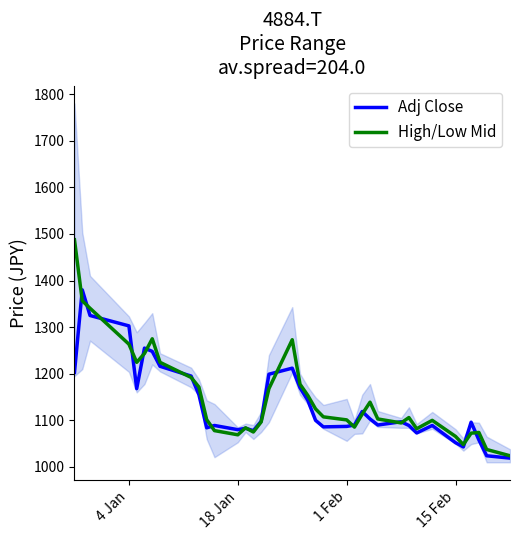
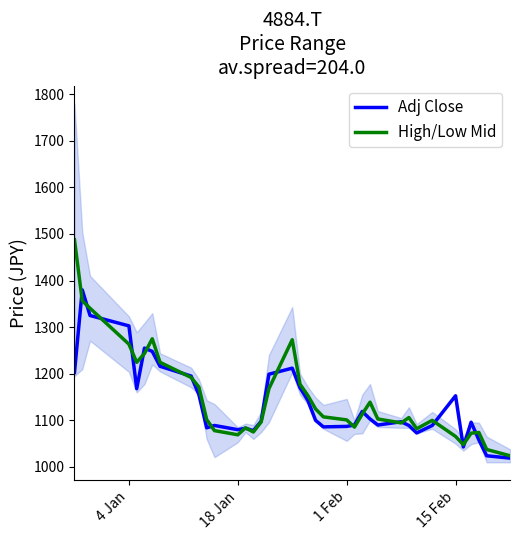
Adj Close, 15 Feb: 1050 -> 1150
